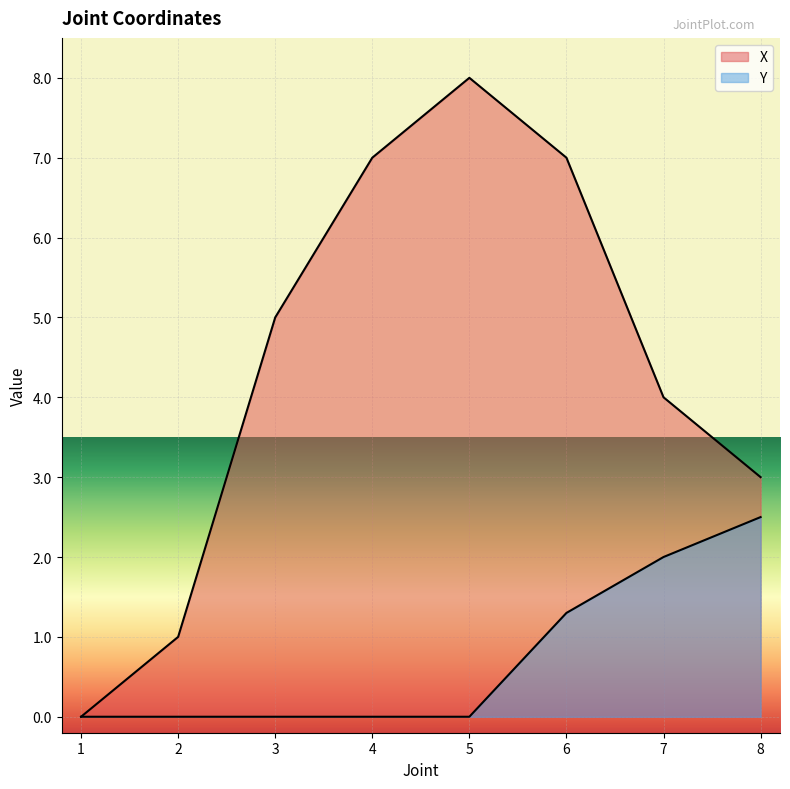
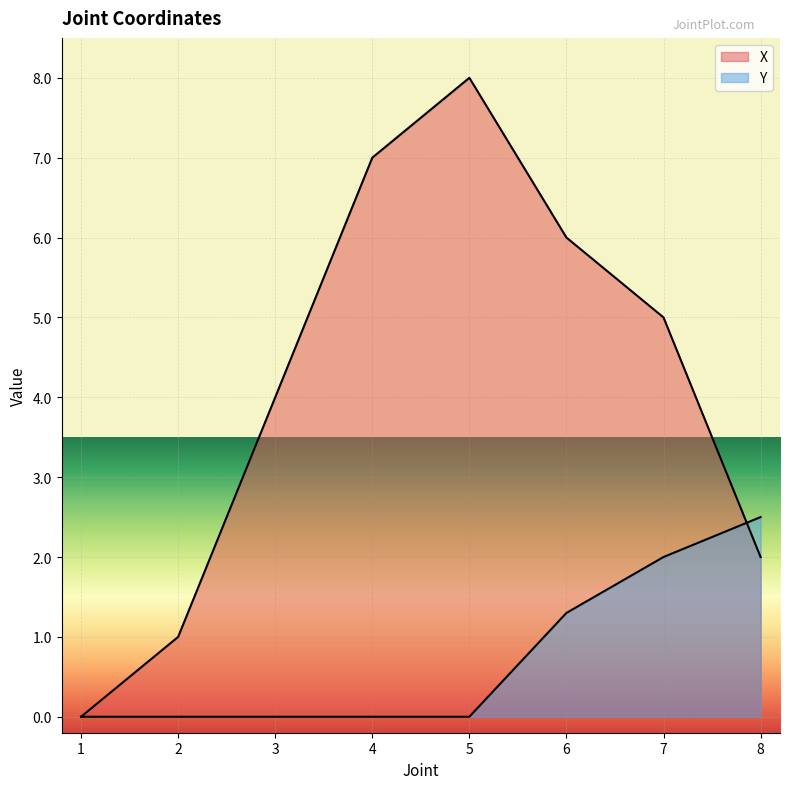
X, 3: 5 -> 4
X, 6: 7 -> 6
X, 7: 4 -> 5
X, 8: 3 -> 2
